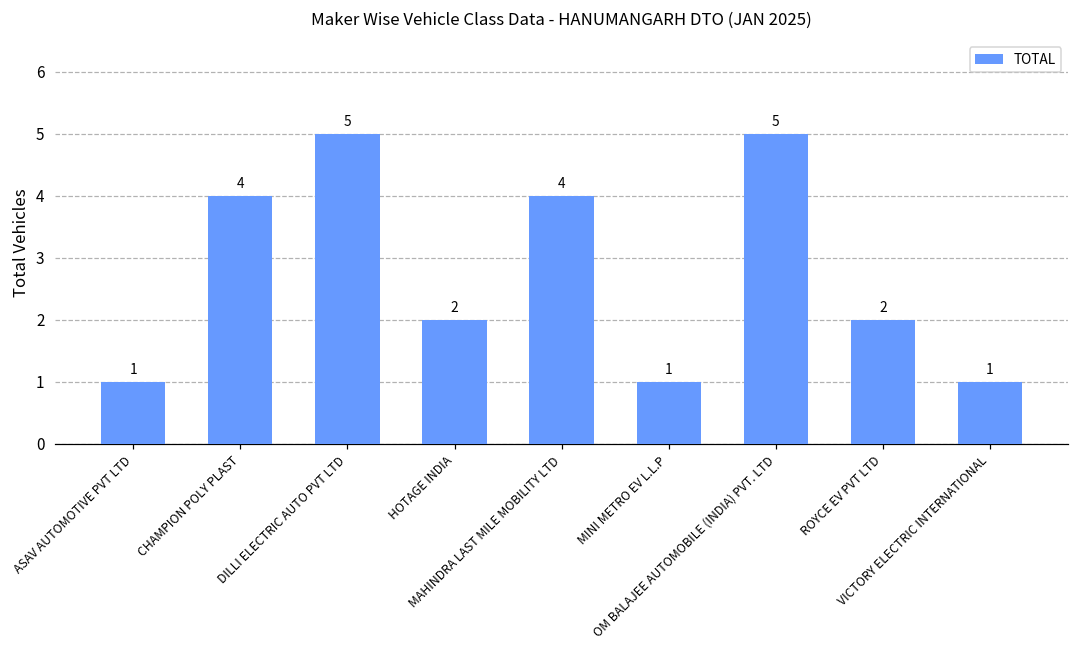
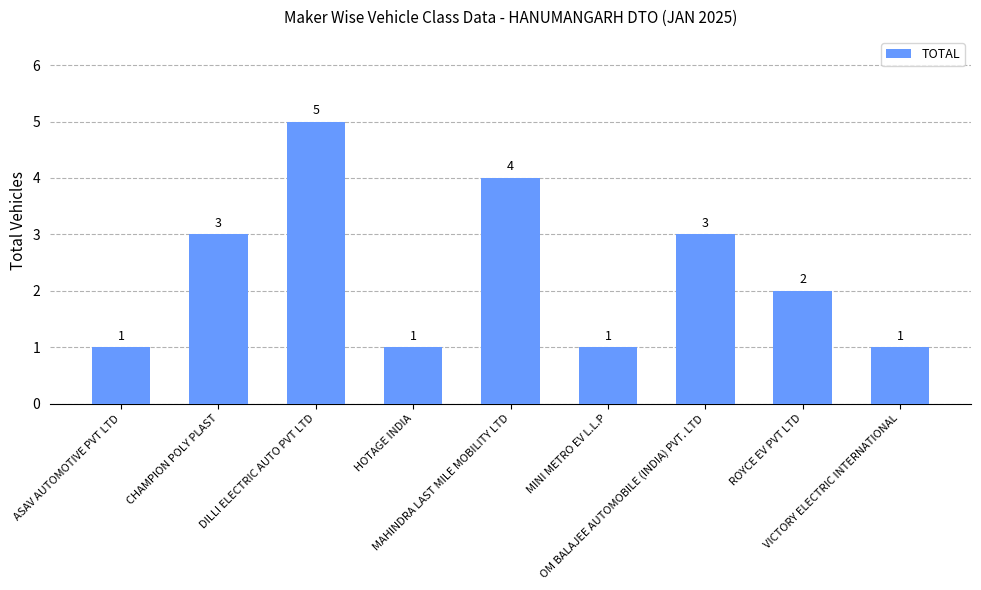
CHAMPION POLY PLAST: 4 -> 3
HOTAGE INDIA: 2 -> 1
OM BALAJEE AUTOMOBILE (INDIA) PVT. LTD: 5 -> 3
